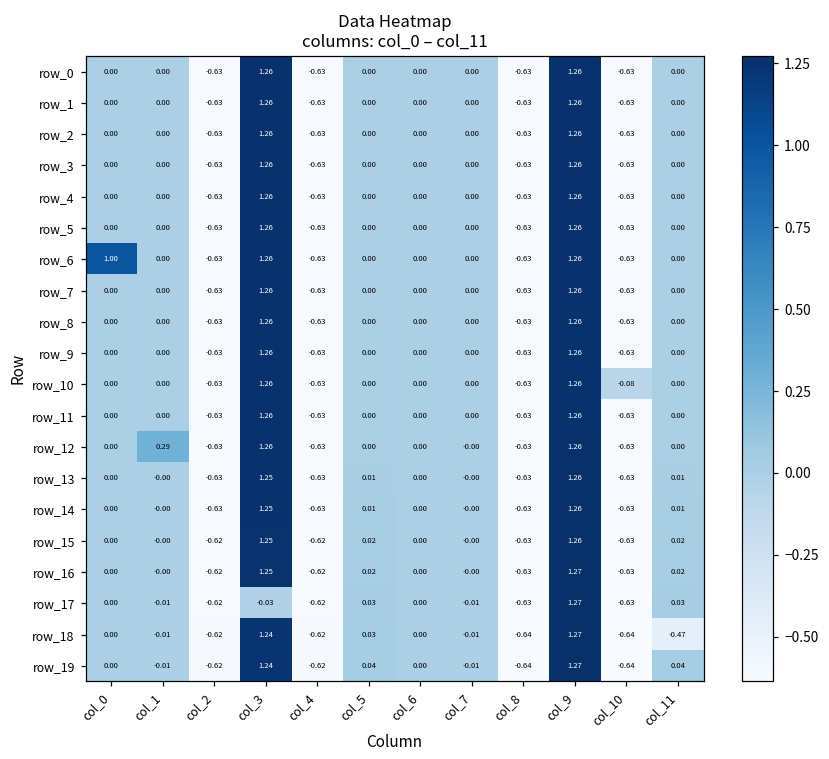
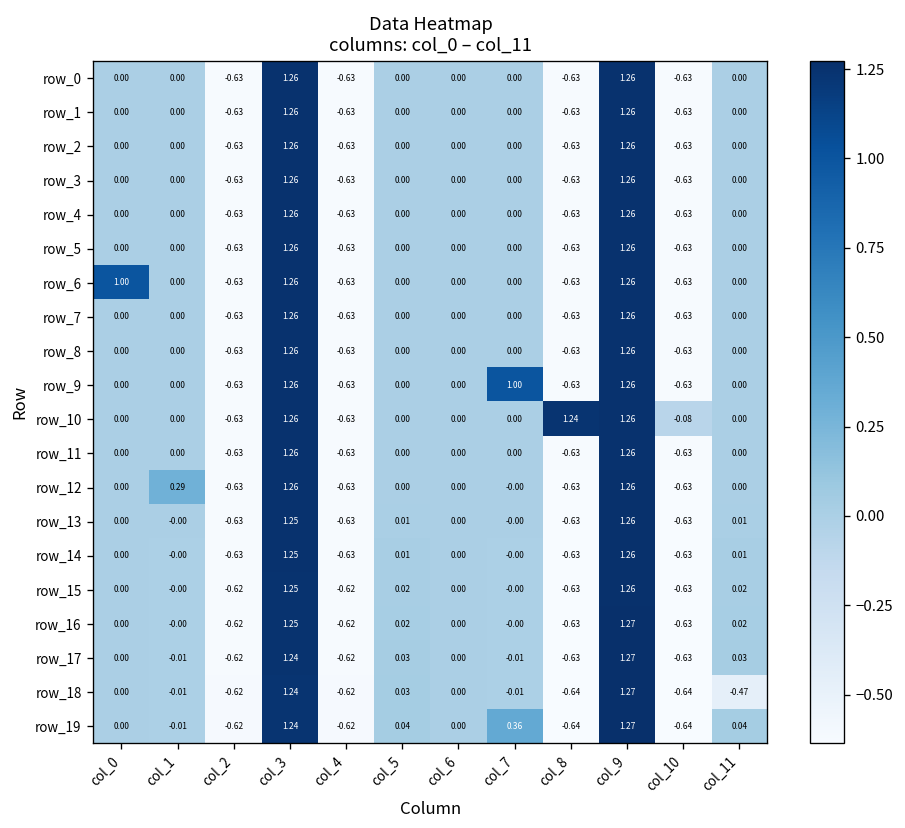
row_9, col_7: 0.00 -> 1.00
row_10, col_8: -0.63 -> 1.24
row_17, col_3: -0.03 -> 1.24
row_19, col_7: -0.01 -> 0.36
